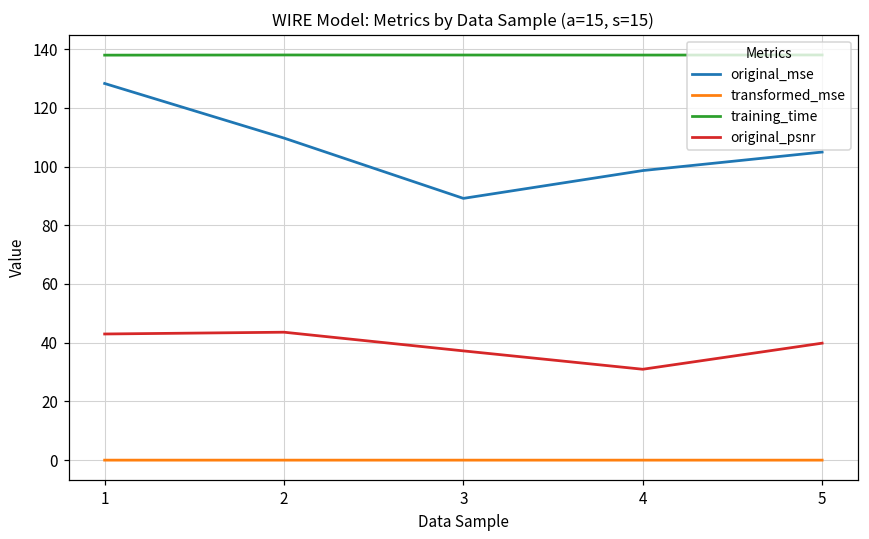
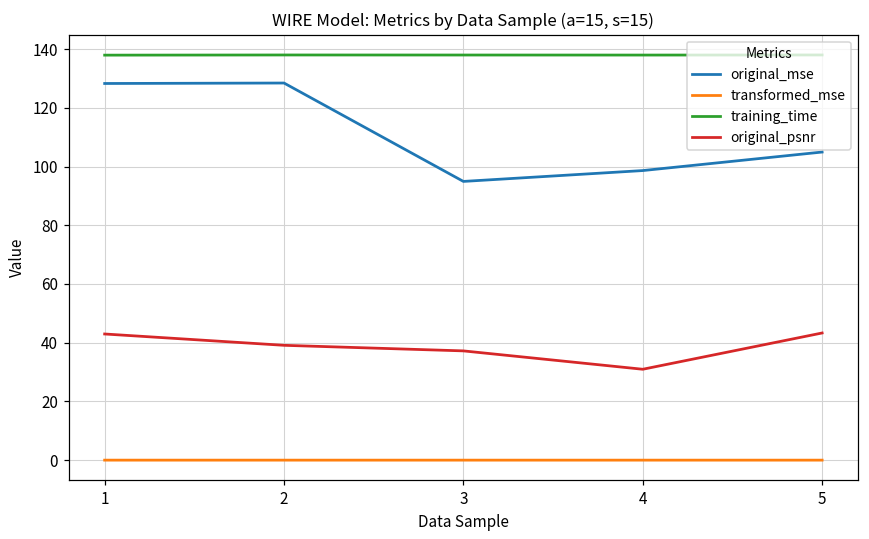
original_mse, 2: 110 -> 128
original_psnr, 2: 44 -> 39
original_mse, 3: 89 -> 95
original_psnr, 5: 40 -> 43
